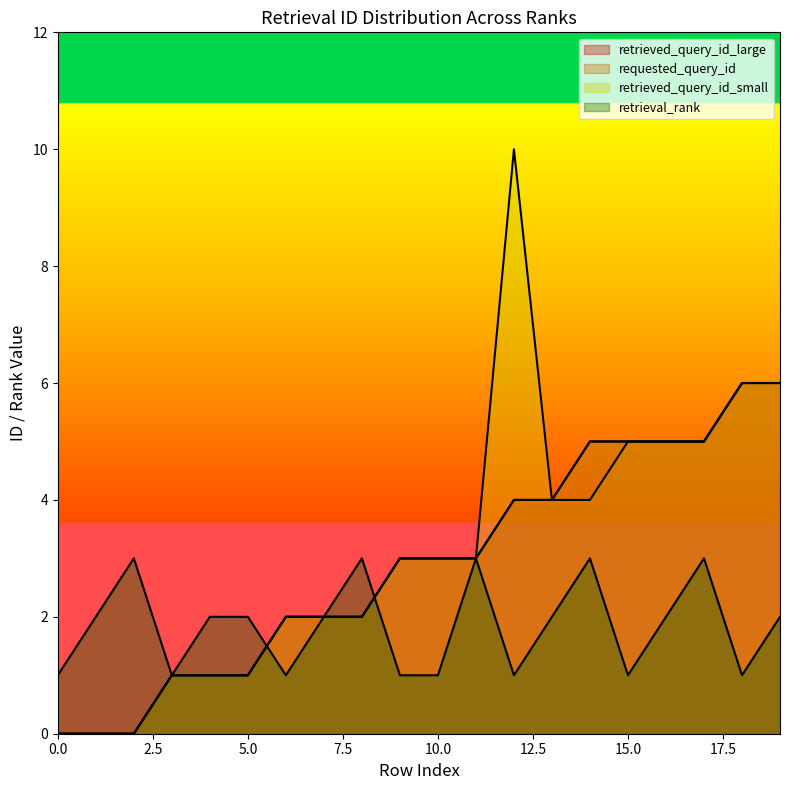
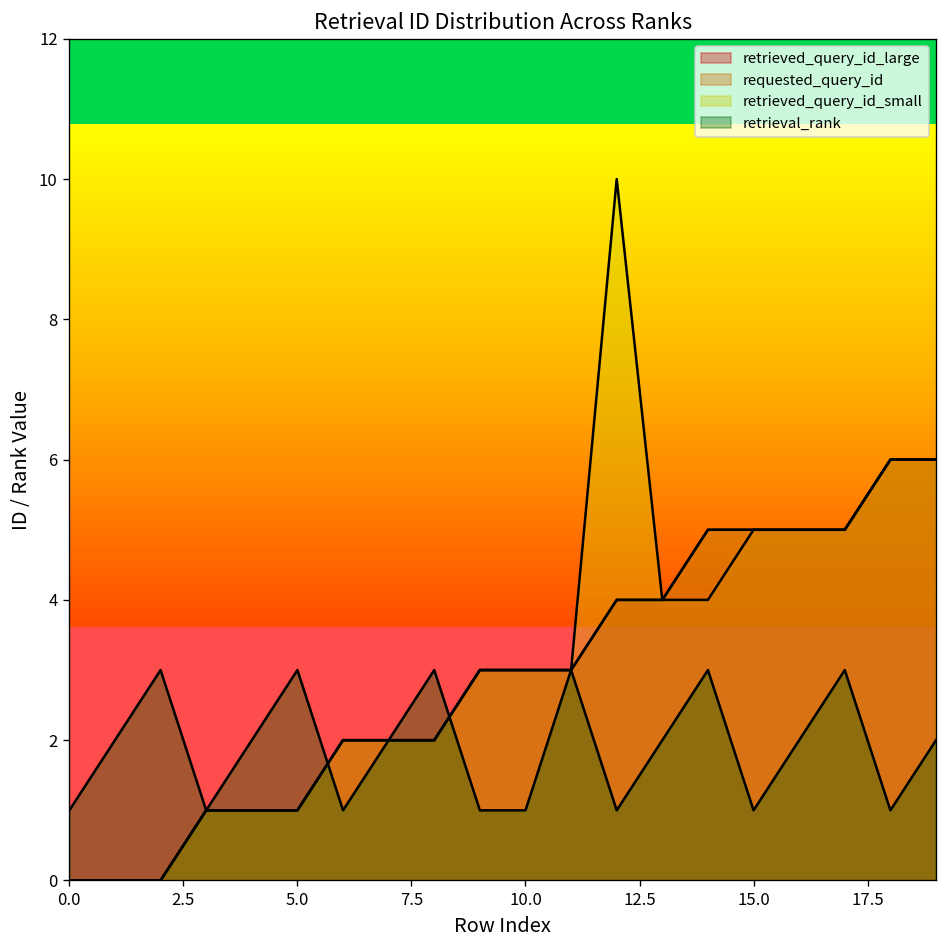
retrieval_rank, 5.0: 2 -> 3
